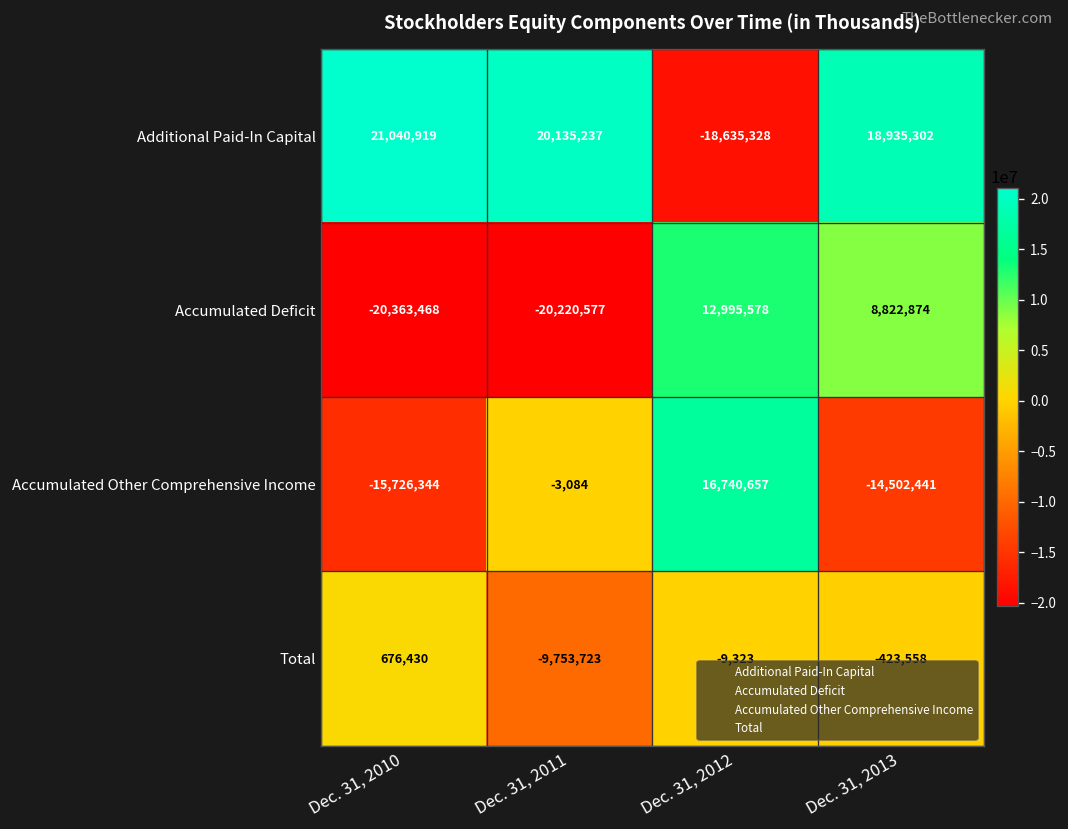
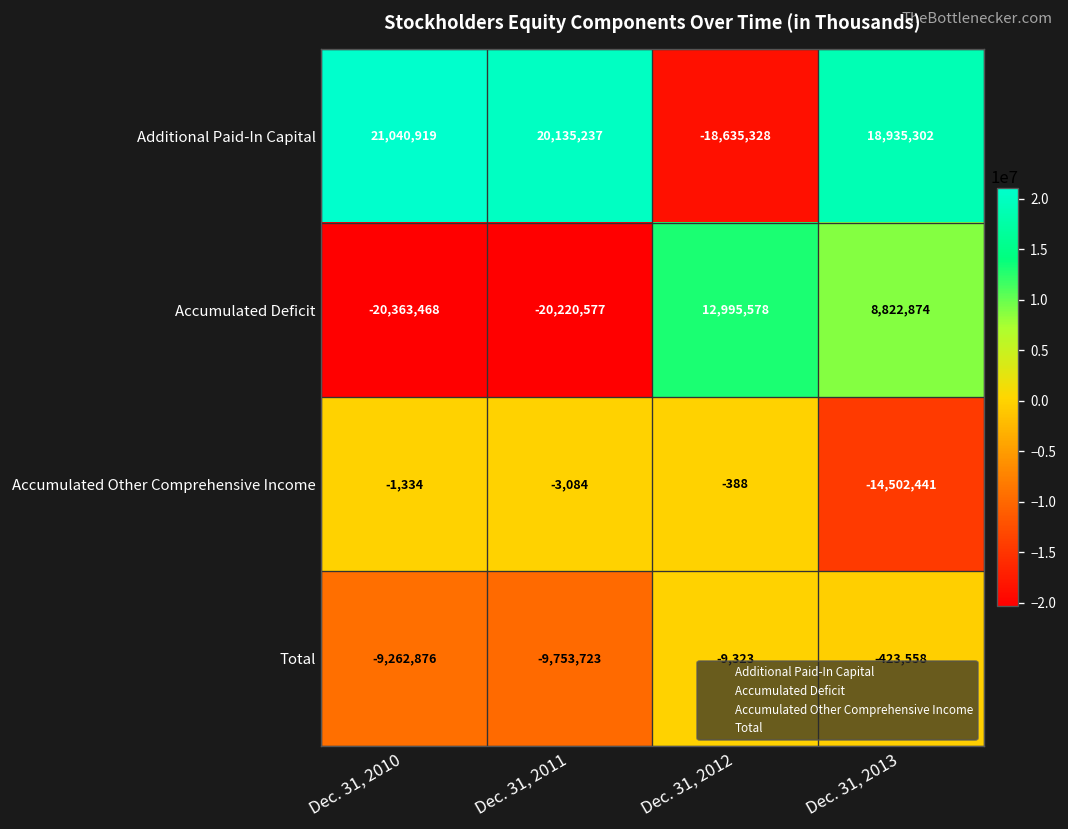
Accumulated Other Comprehensive Income, Dec. 31, 2010: -15,726,344 -> -1,334
Accumulated Other Comprehensive Income, Dec. 31, 2012: 16,740,657 -> -388
Total, Dec. 31, 2010: 676,430 -> -9,262,876
